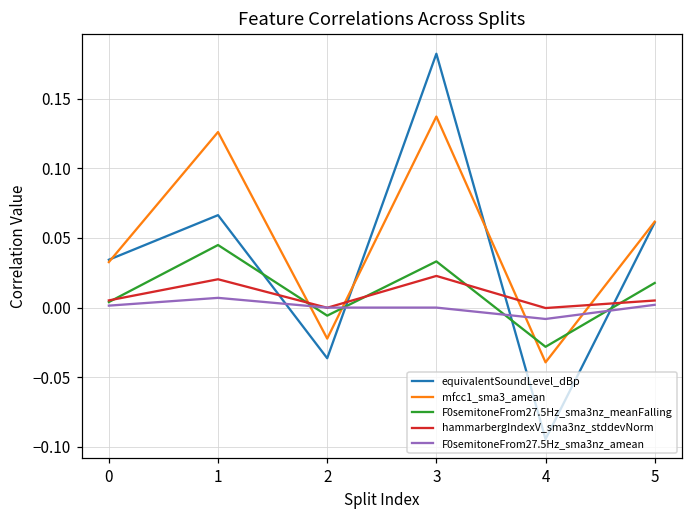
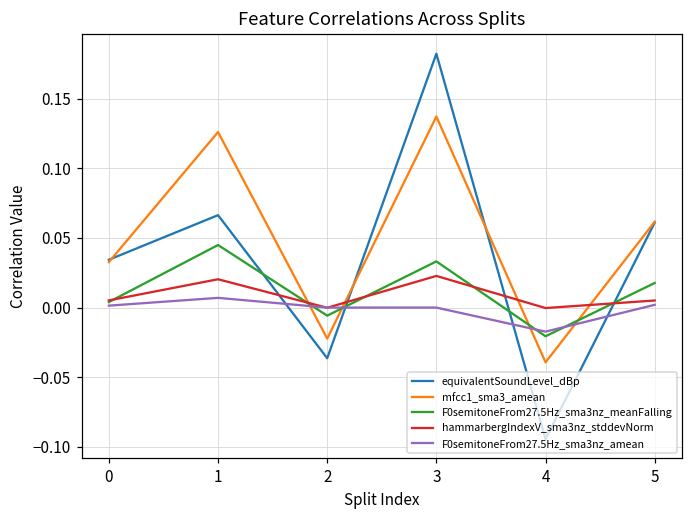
F0semitoneFrom27.5Hz_sma3nz_meanFalling, 4: -0.028 -> -0.021
F0semitoneFrom27.5Hz_sma3nz_amean, 4: -0.008 -> -0.017
